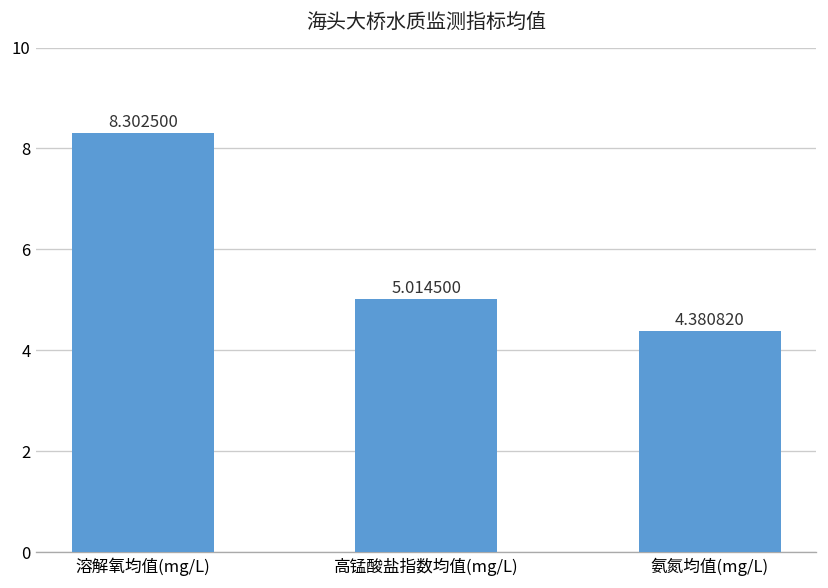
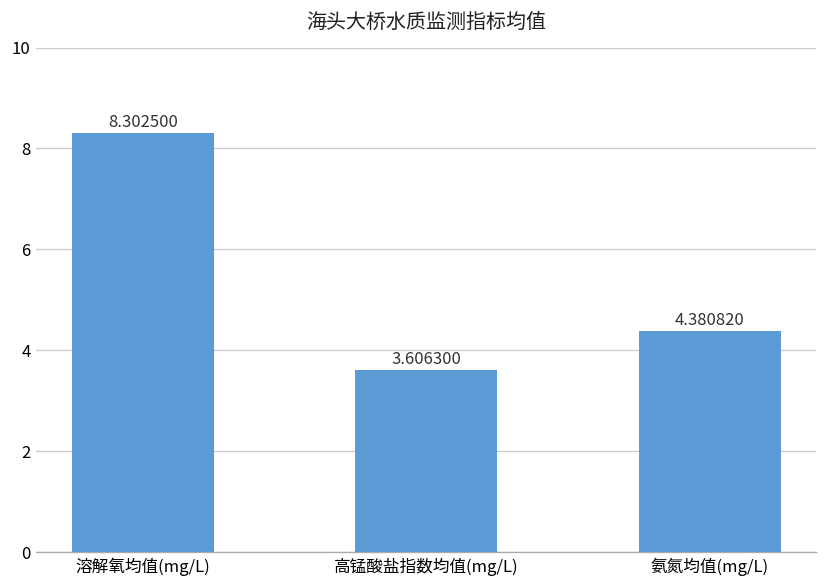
高锰酸盐指数均值(mg/L): 5.014500 -> 3.606300
